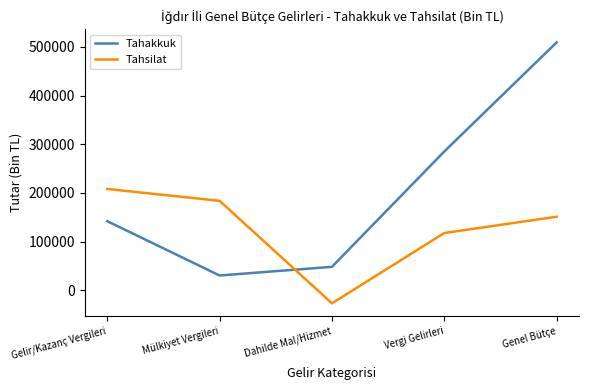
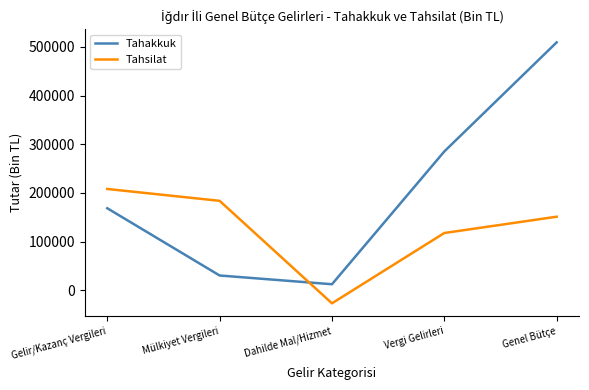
Tahakkuk, Gelir/Kazanç Vergileri: 140000 -> 170000
Tahakkuk, Dahilde Mal/Hizmet: 50000 -> 10000
